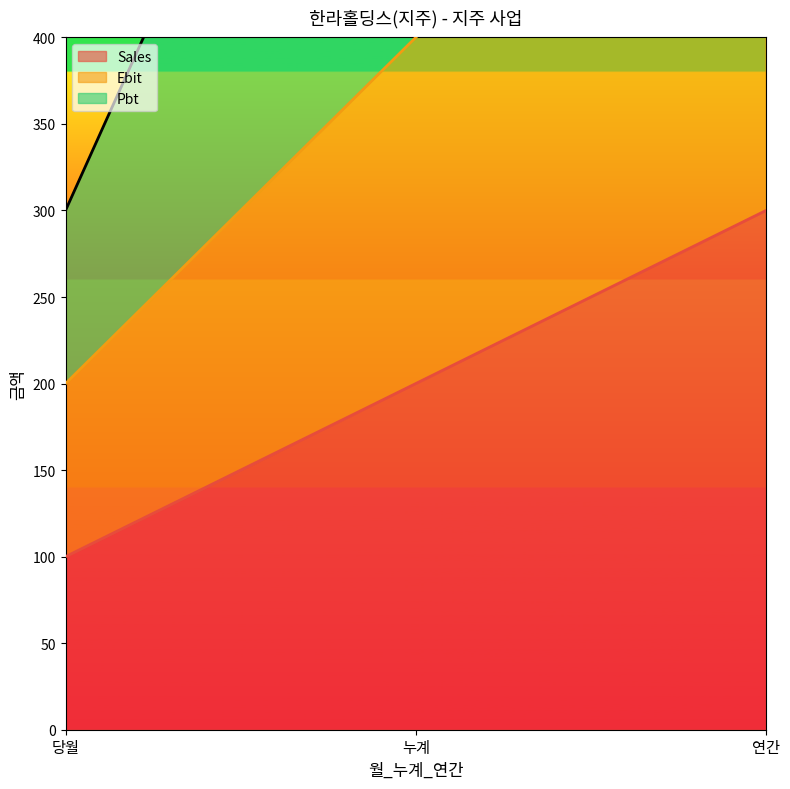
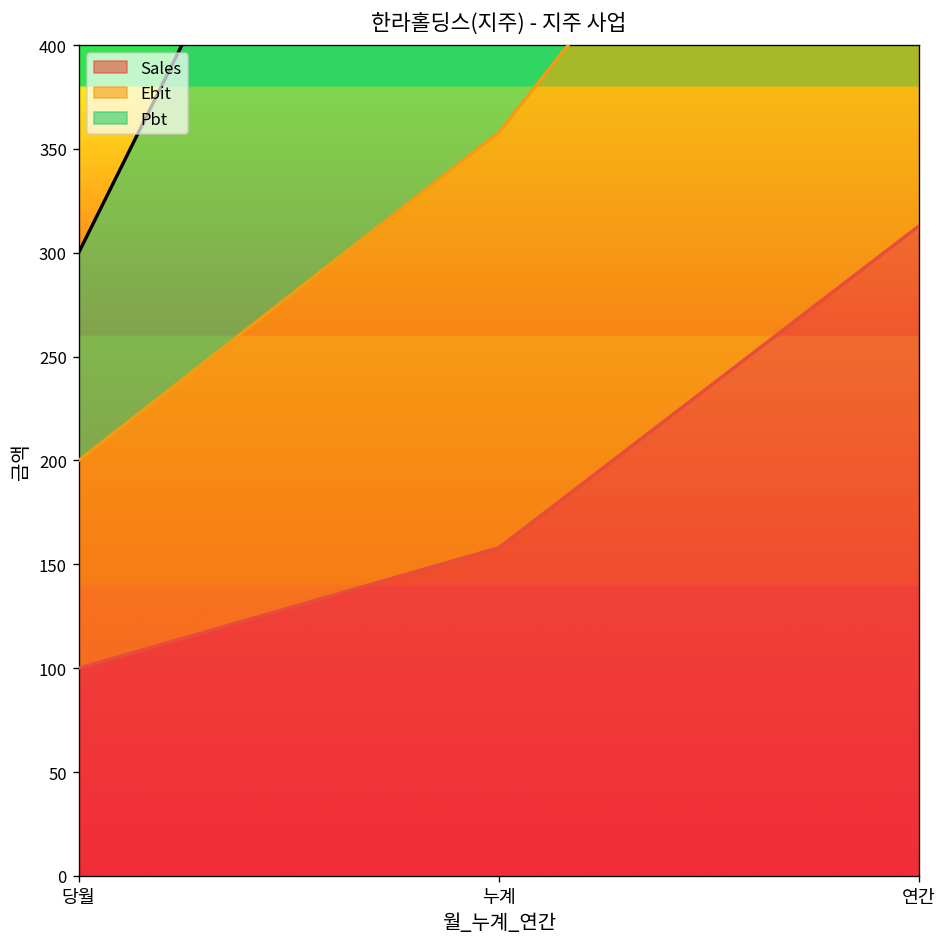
Sales, 누계: 200 -> 158
Sales, 연간: 300 -> 313
